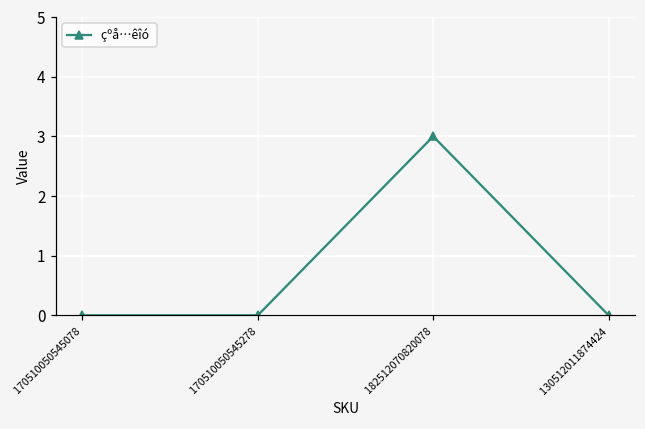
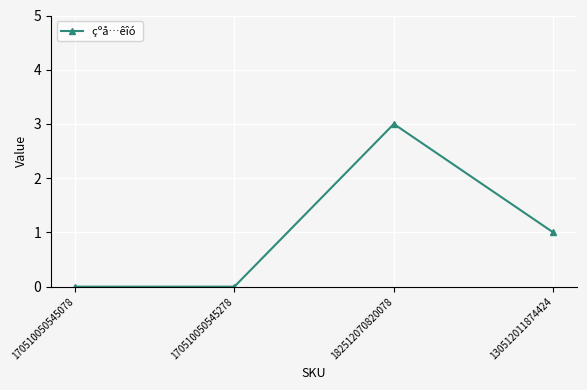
130512011874424: 0 -> 1
